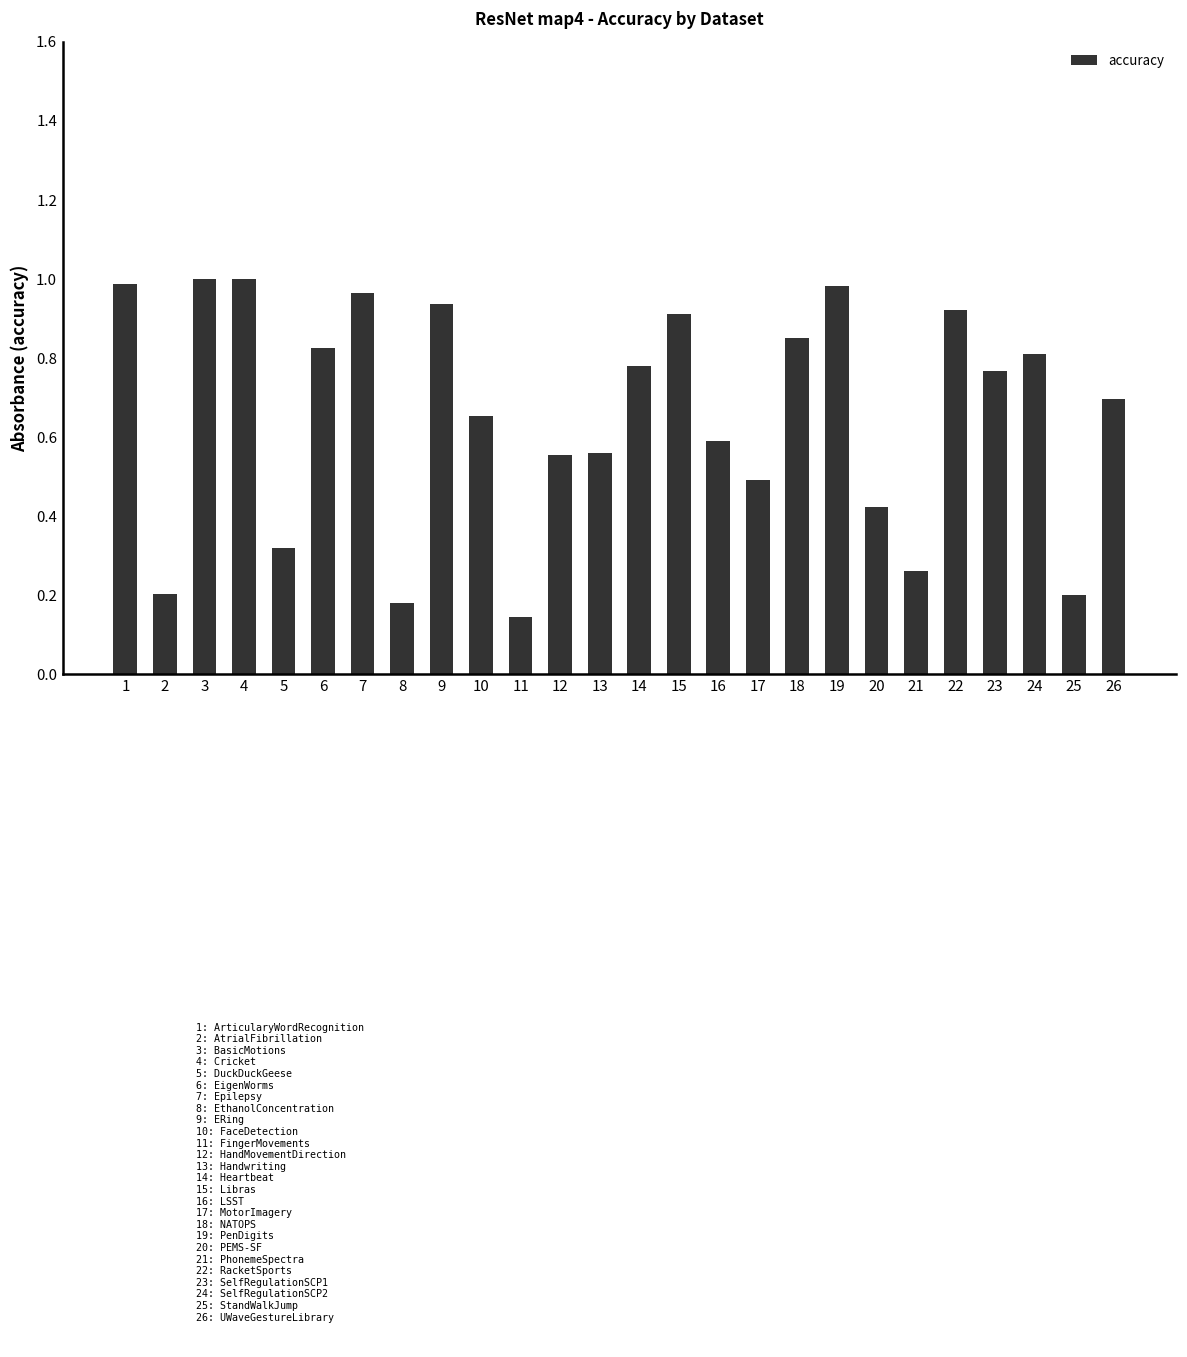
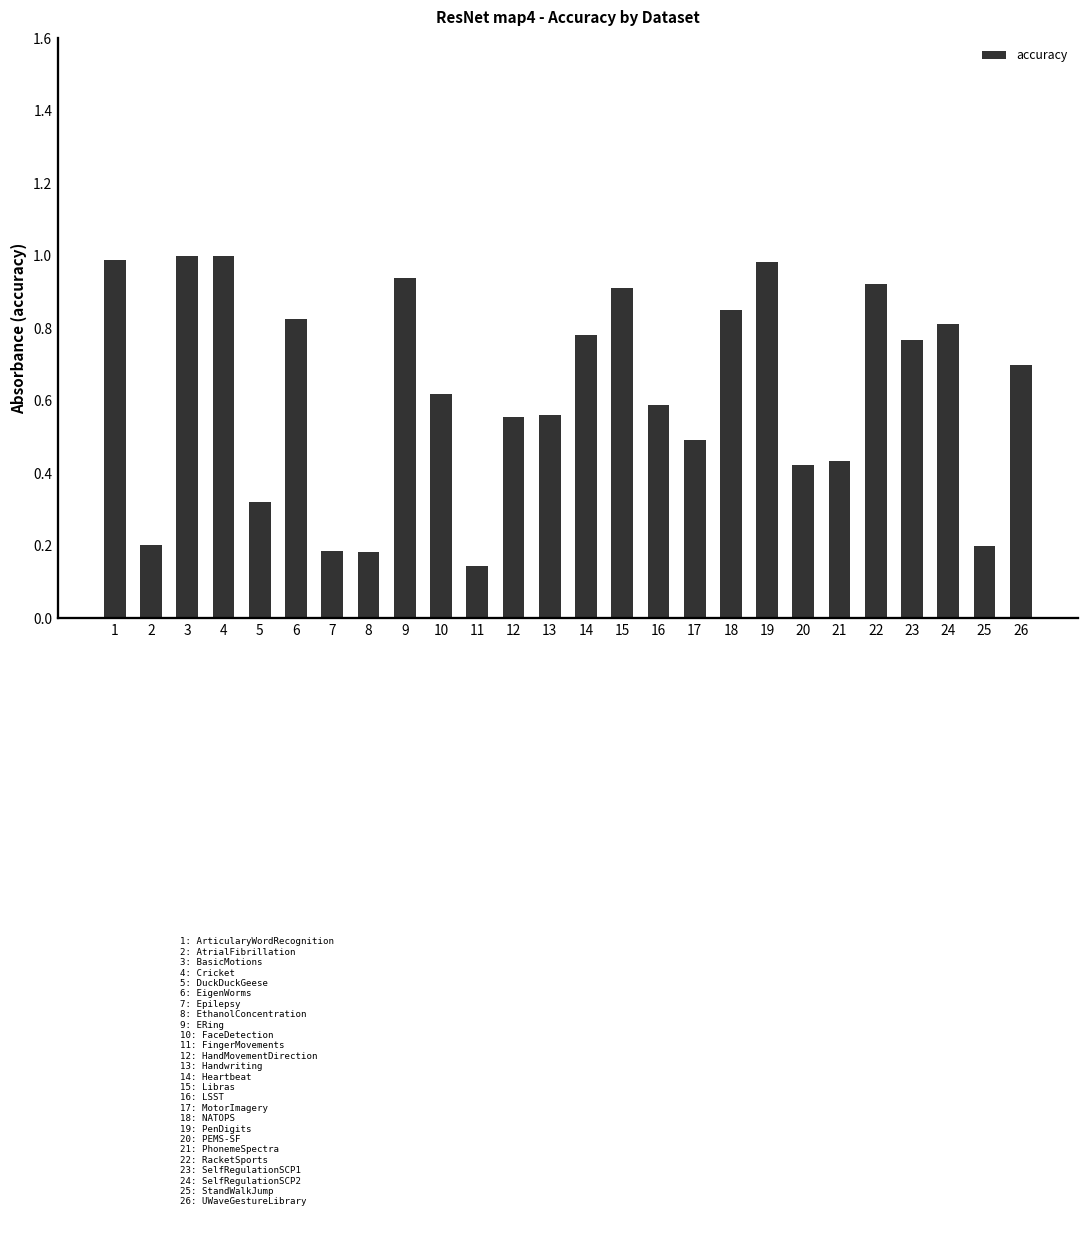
7: 0.96 -> 0.19
10: 0.65 -> 0.62
21: 0.26 -> 0.43
